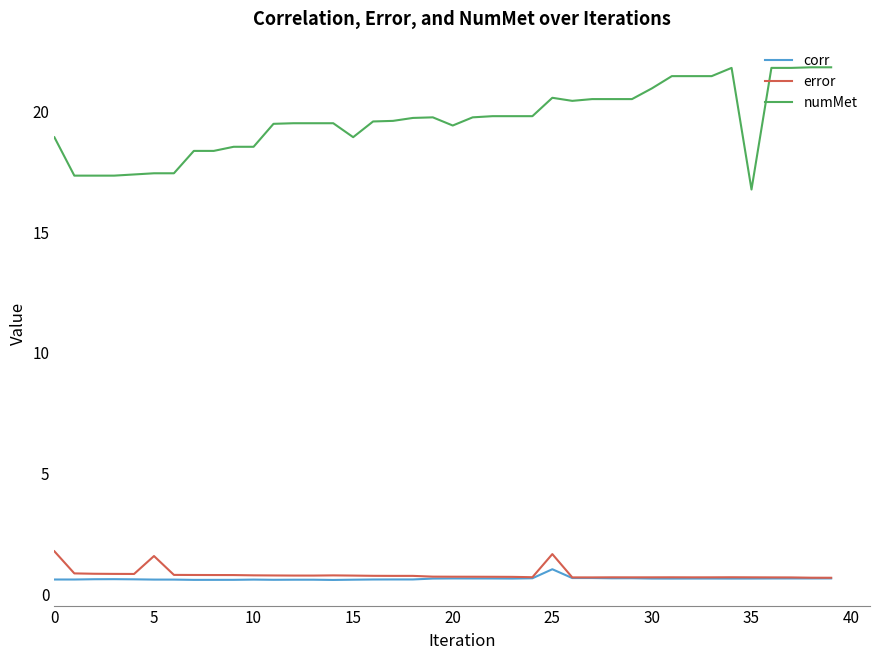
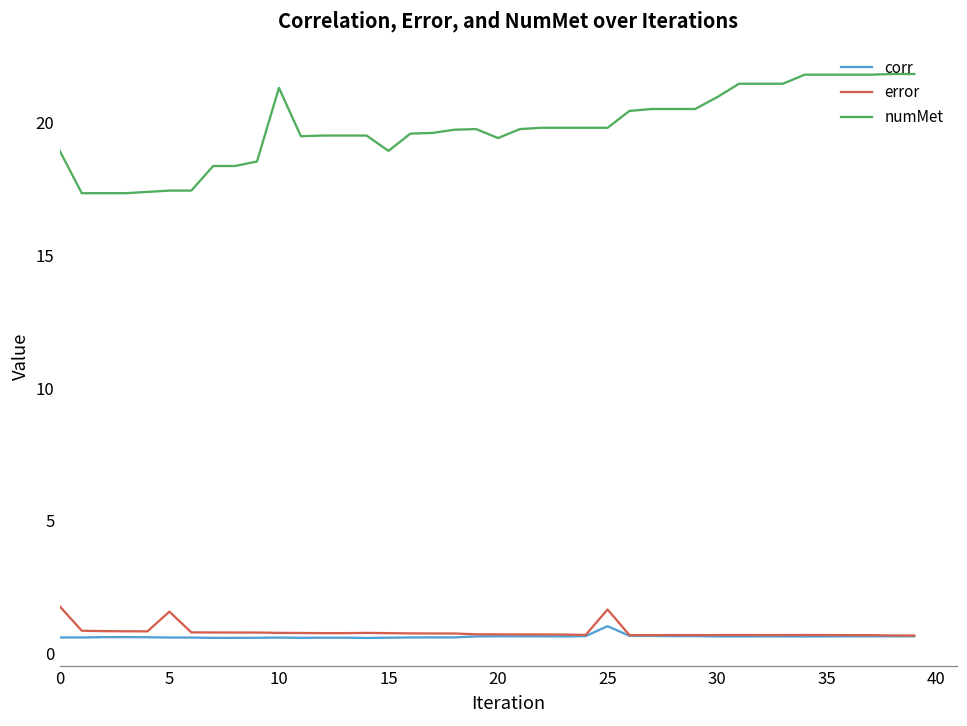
numMet, 10: 18.5 -> 21.3
numMet, 25: 20.6 -> 19.8
numMet, 35: 16.8 -> 21.8
